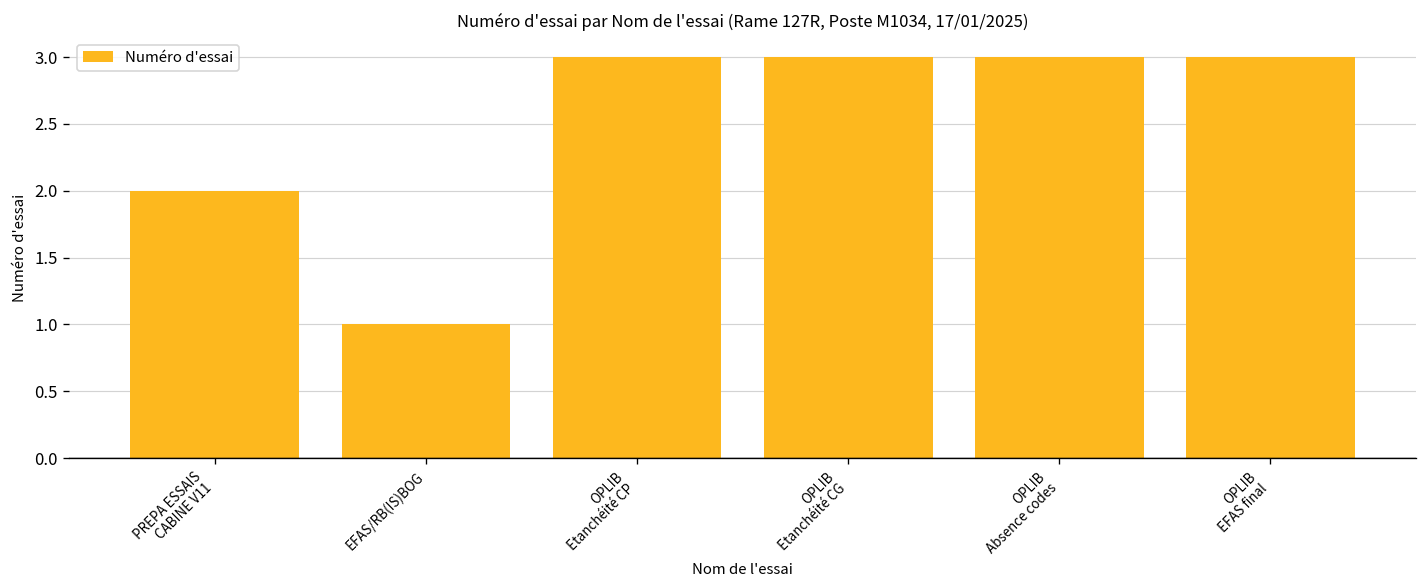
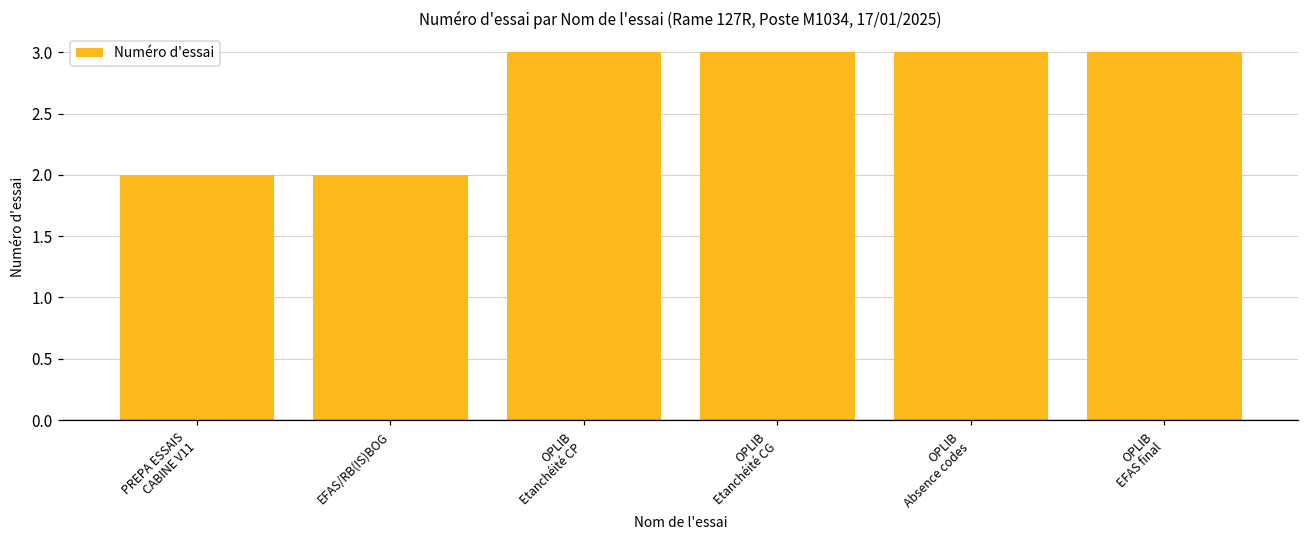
EFAS/RB(IS)BOG: 1 -> 2
